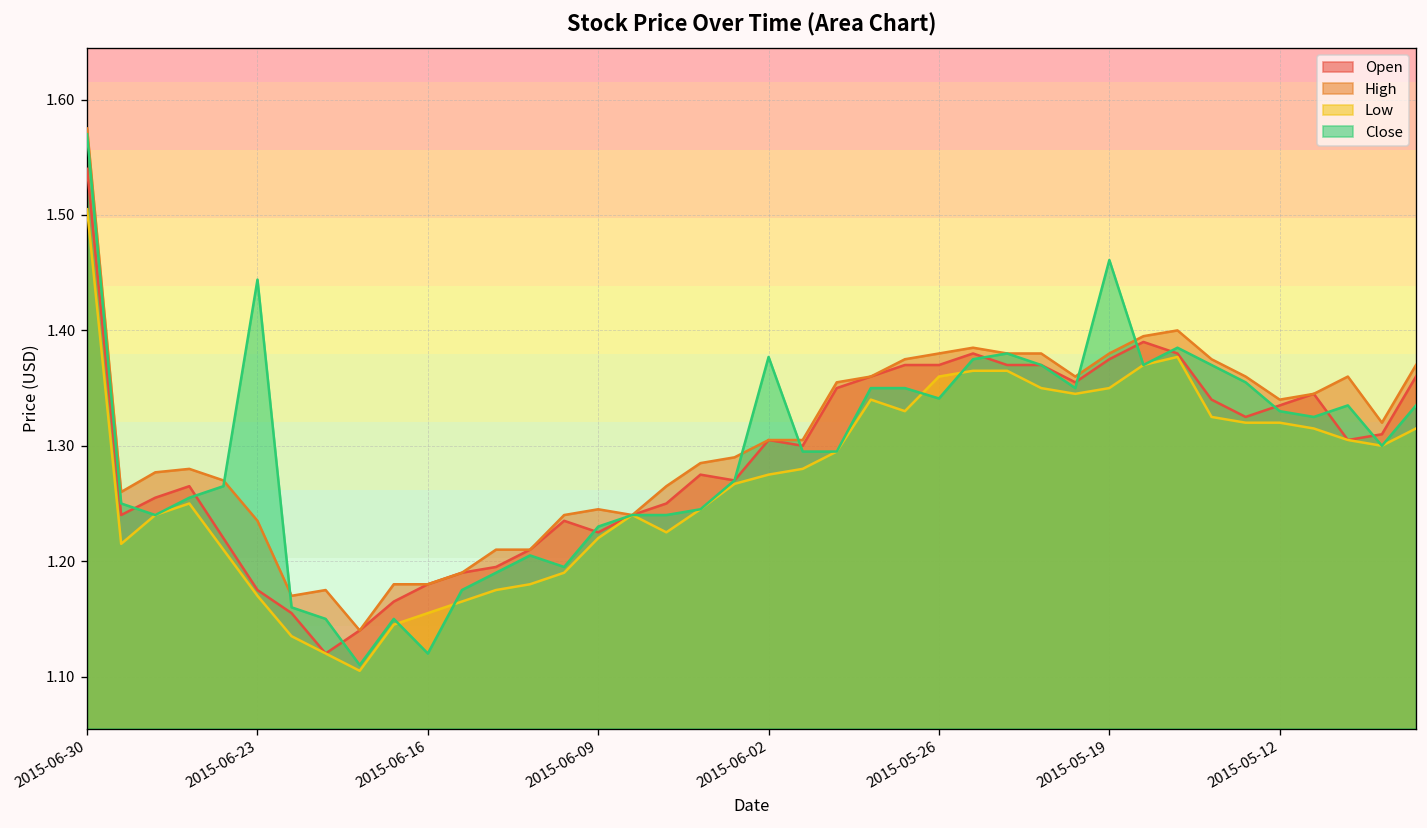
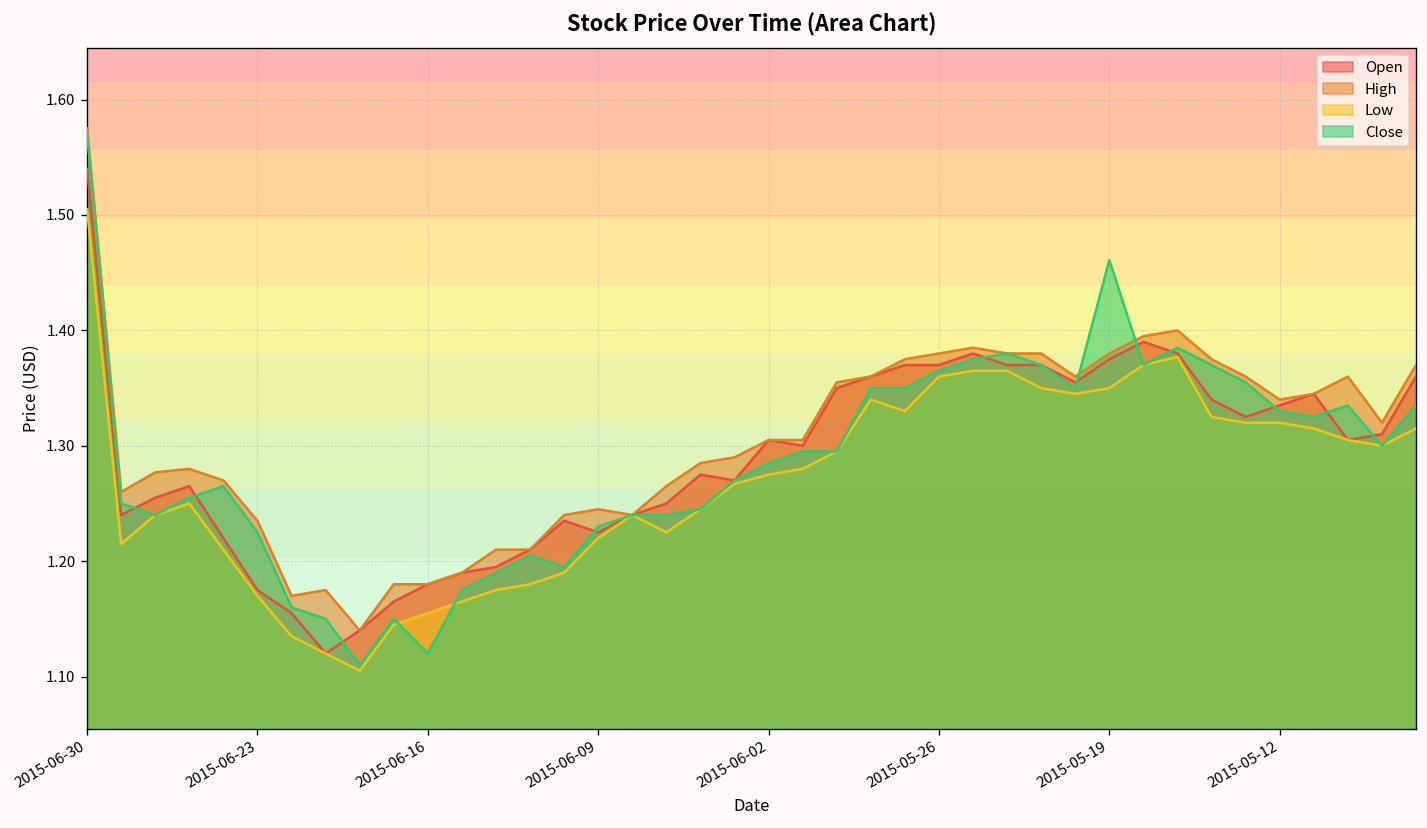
Close, 2015-06-23: 1.44 -> 1.23
Close, 2015-06-02: 1.38 -> 1.29
Close, 2015-05-26: 1.34 -> 1.37
